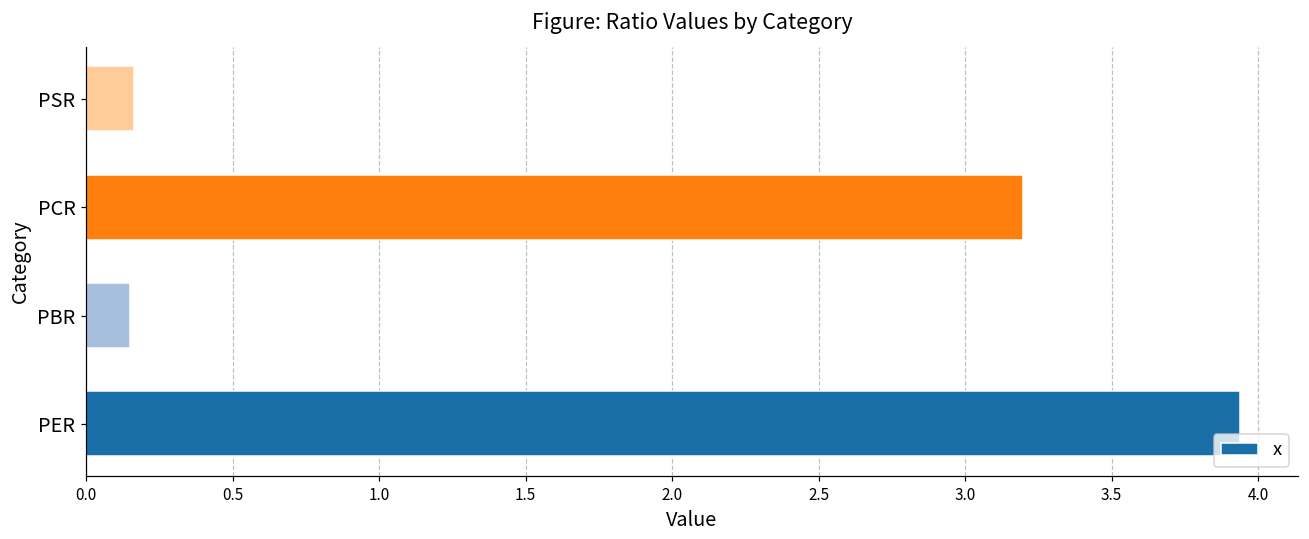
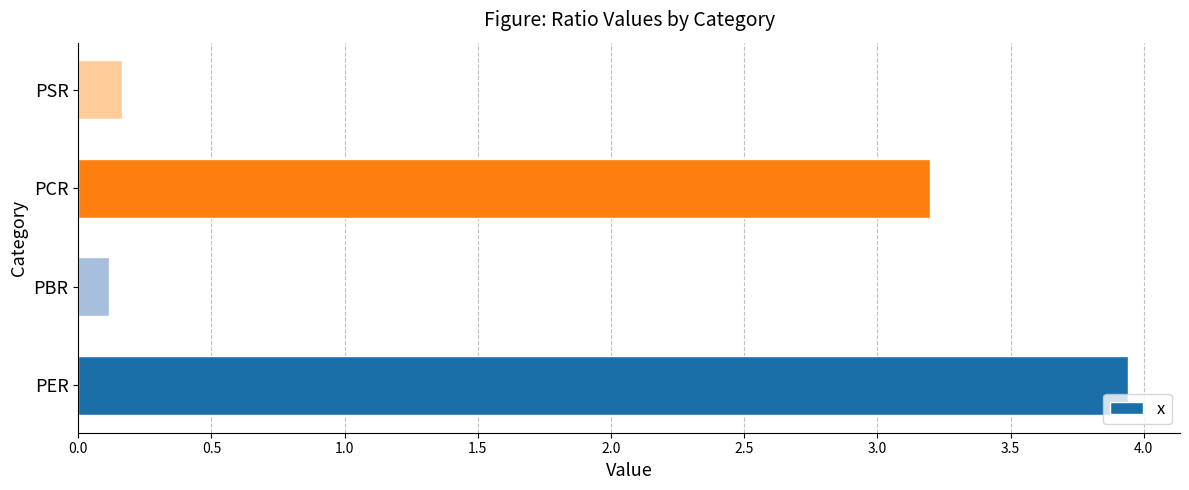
PBR: 0.15 -> 0.11
